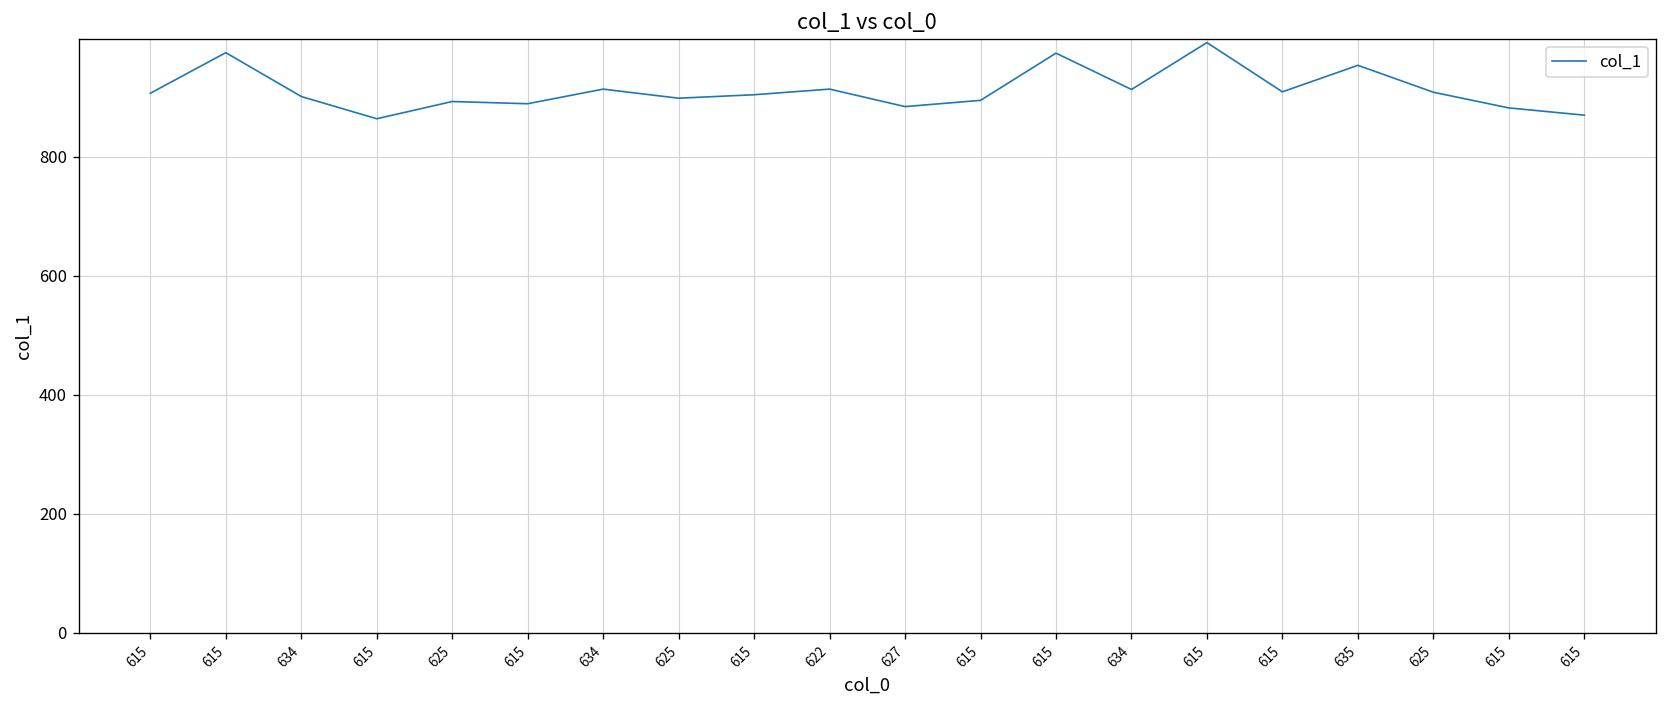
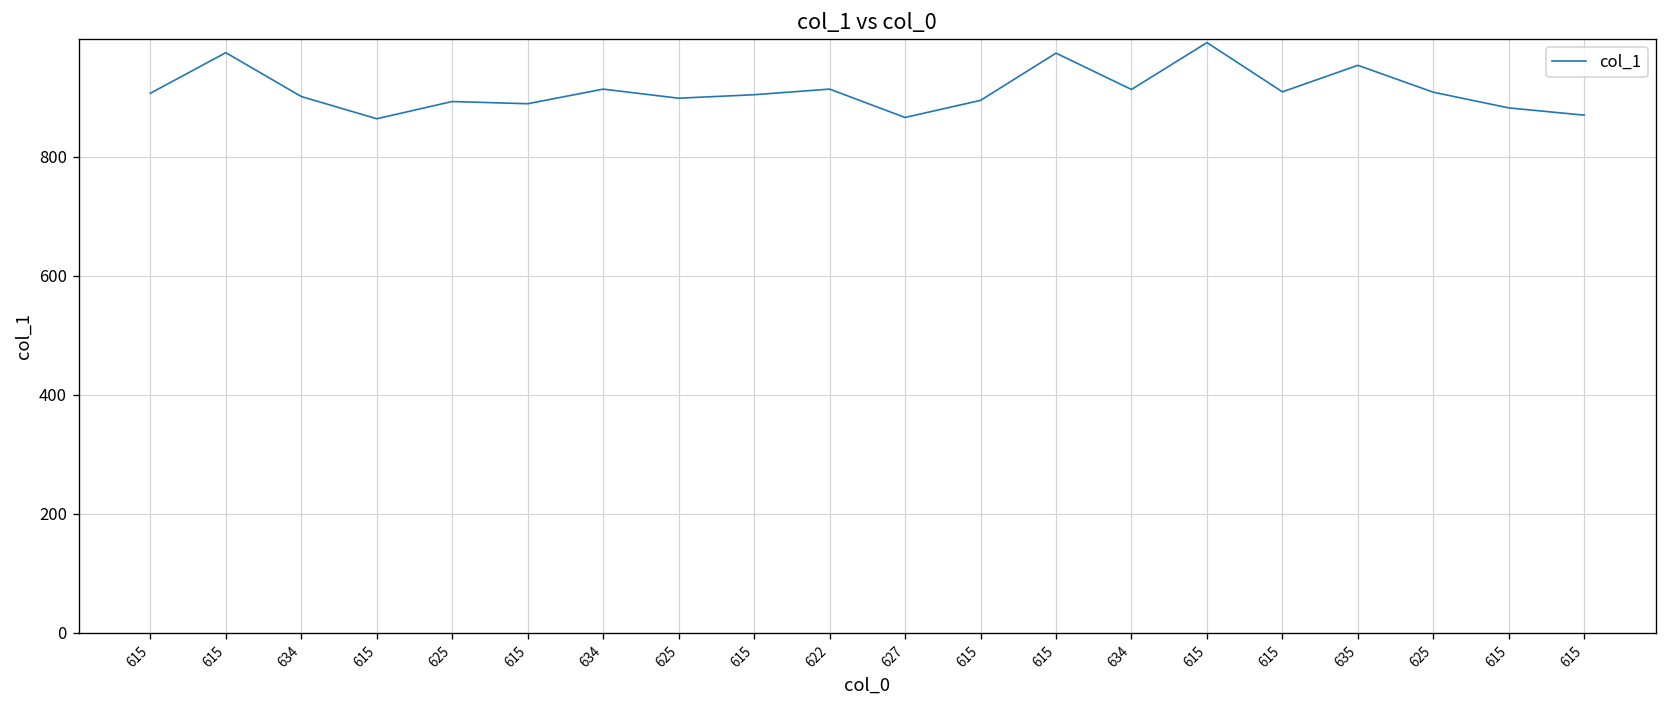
627: 880 -> 870
